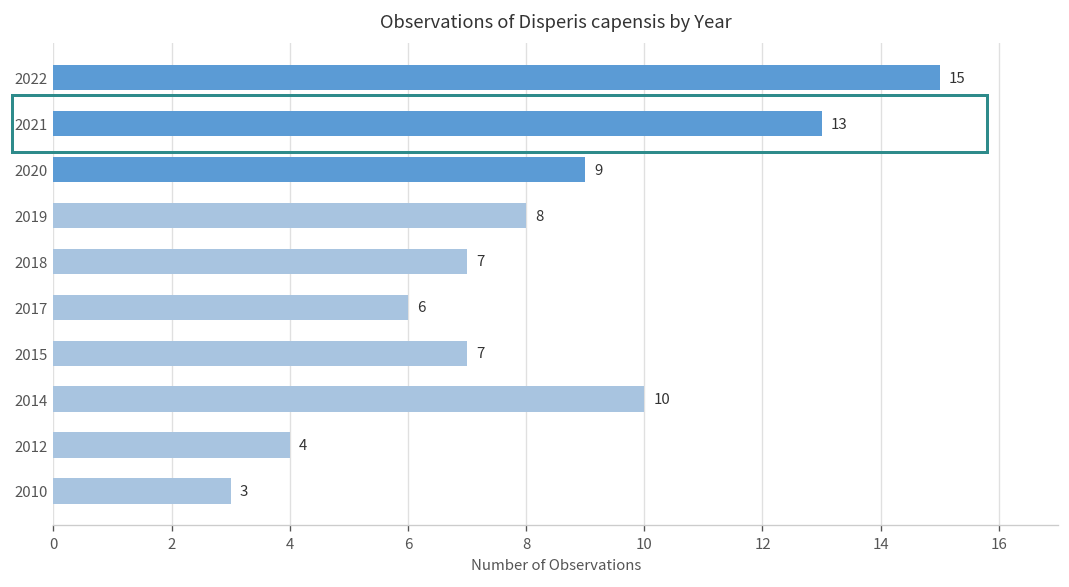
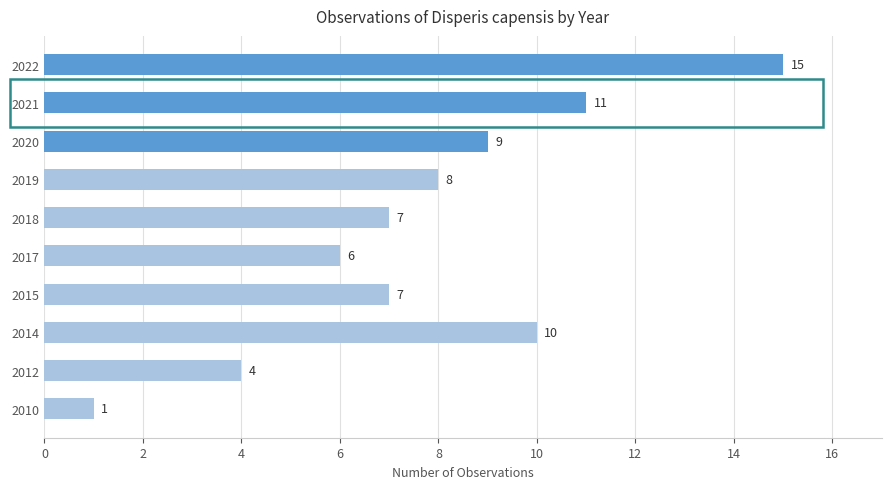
2021: 13 -> 11
2010: 3 -> 1
